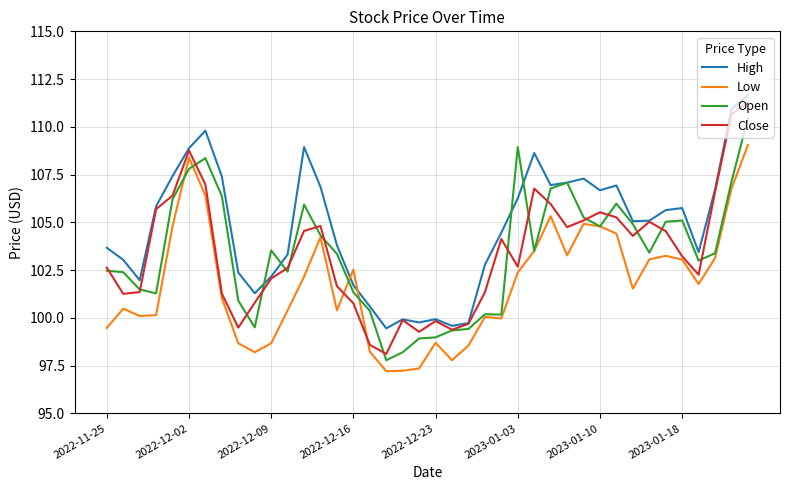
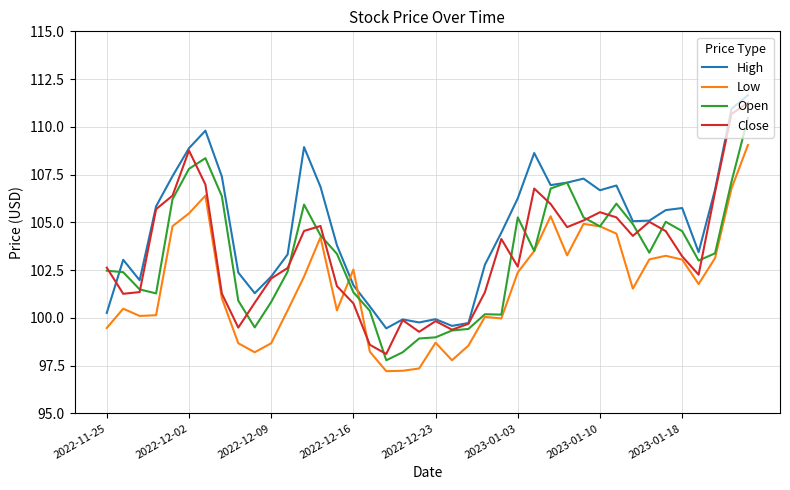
High, 2022-11-25: 103.7 -> 100.3
Low, 2022-12-02: 108.4 -> 105.5
Open, 2022-12-09: 103.5 -> 100.8
Open, 2023-01-03: 108.9 -> 105.3
Open, 2023-01-18: 105.1 -> 104.5
